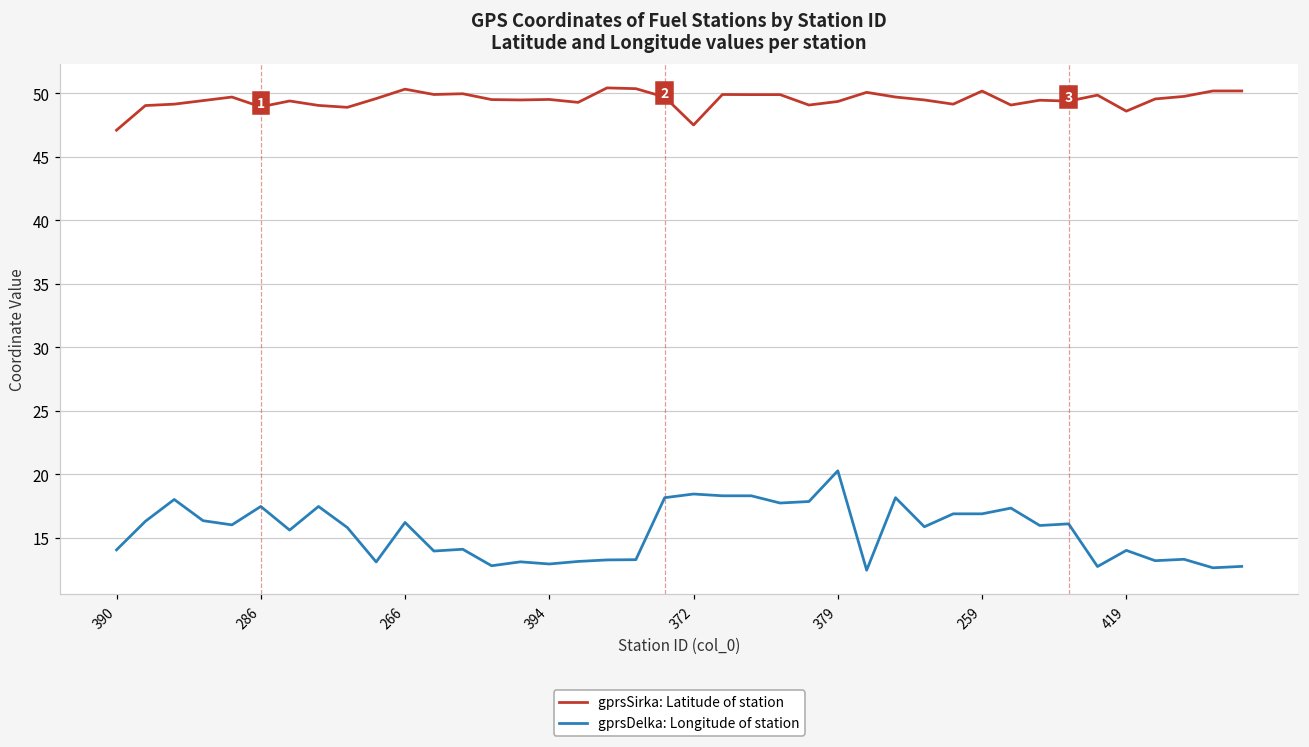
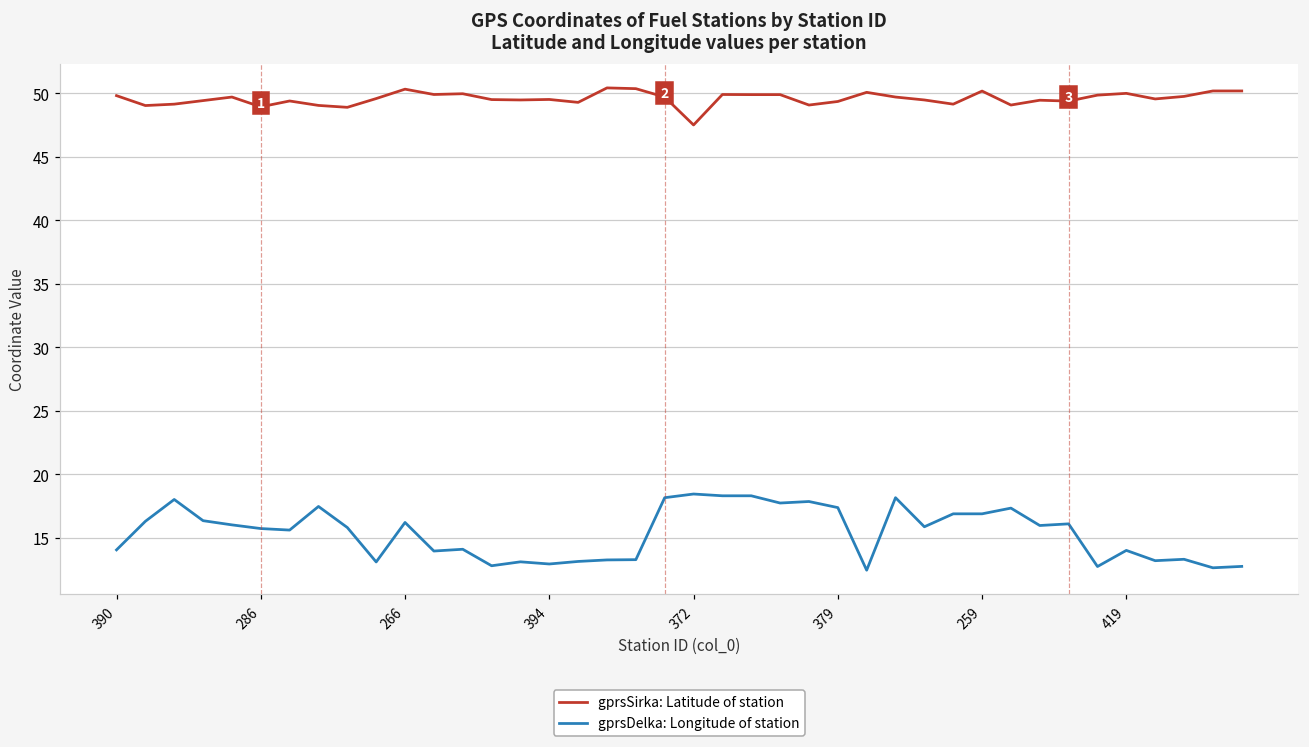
gprsSirka: Latitude of station, 390: 47.1 -> 49.8
gprsDelka: Longitude of station, 286: 17.5 -> 15.7
gprsDelka: Longitude of station, 379: 20.3 -> 17.4
gprsSirka: Latitude of station, 419: 48.6 -> 50.0
